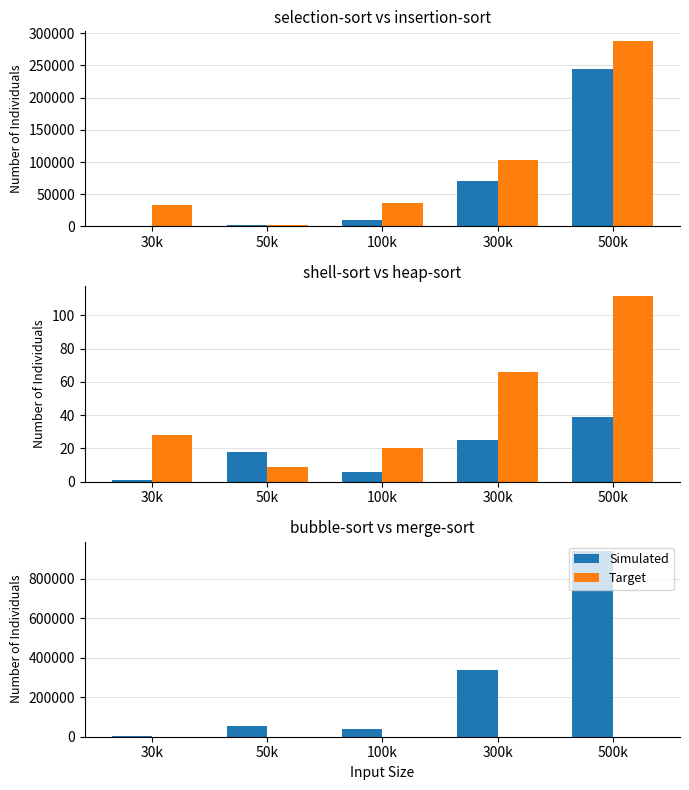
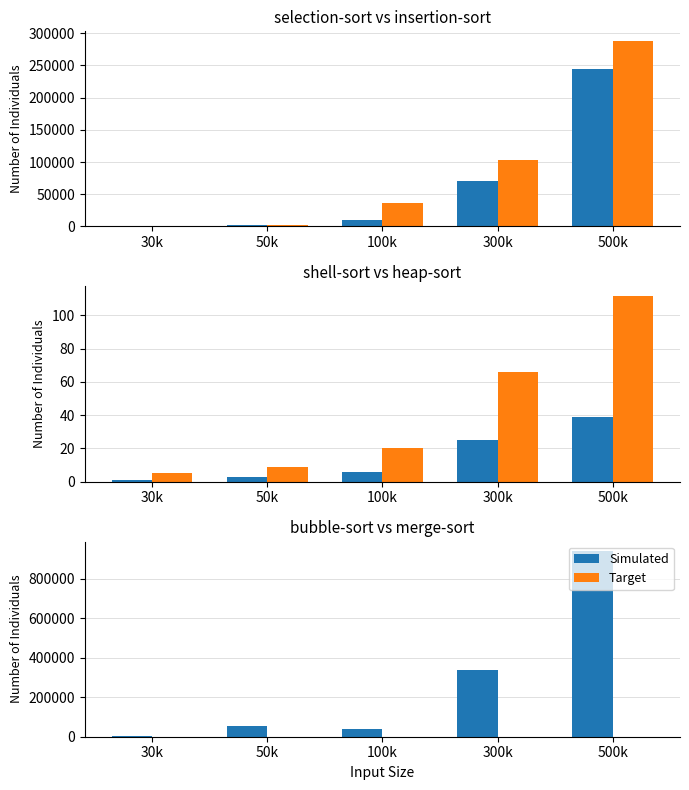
selection-sort vs insertion-sort, Target, 30k: 30000 -> 0
shell-sort vs heap-sort, Target, 30k: 28 -> 5
shell-sort vs heap-sort, Simulated, 50k: 18 -> 3
